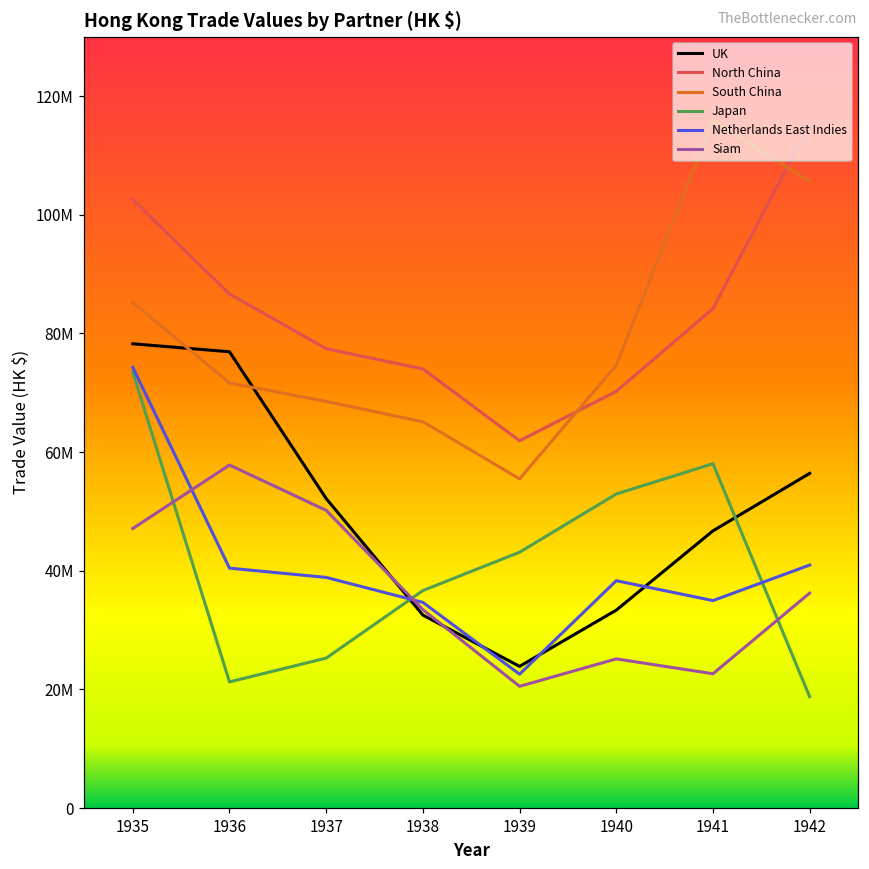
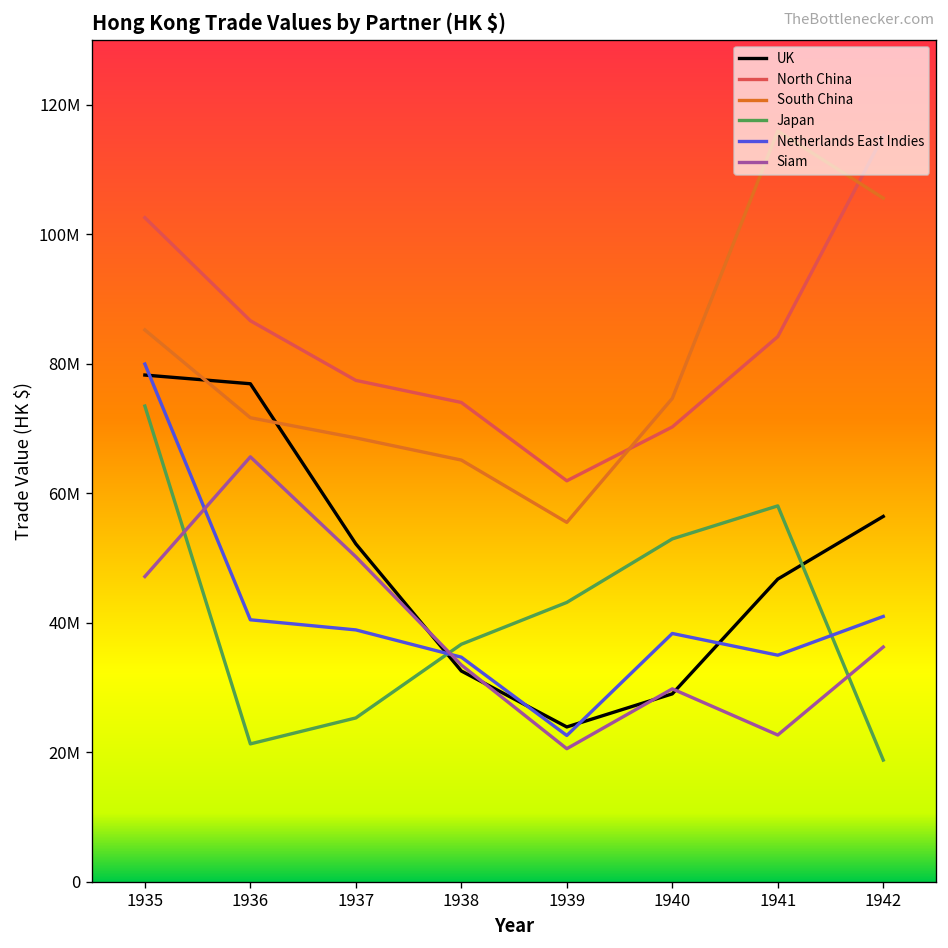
Netherlands East Indies, 1935: 74000000 -> 80000000
Siam, 1936: 58000000 -> 66000000
UK, 1940: 33000000 -> 29000000
Siam, 1940: 25000000 -> 30000000
